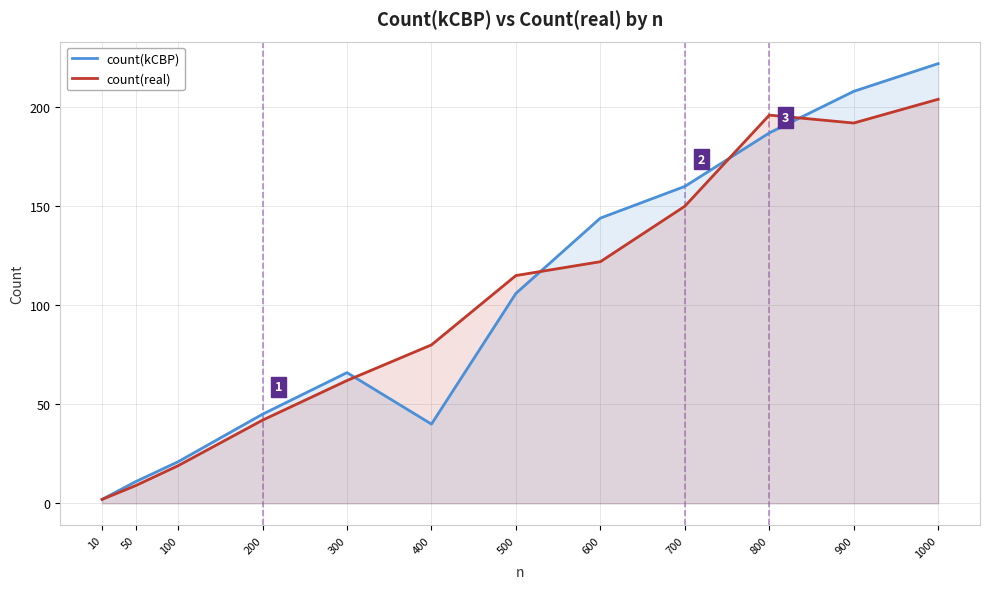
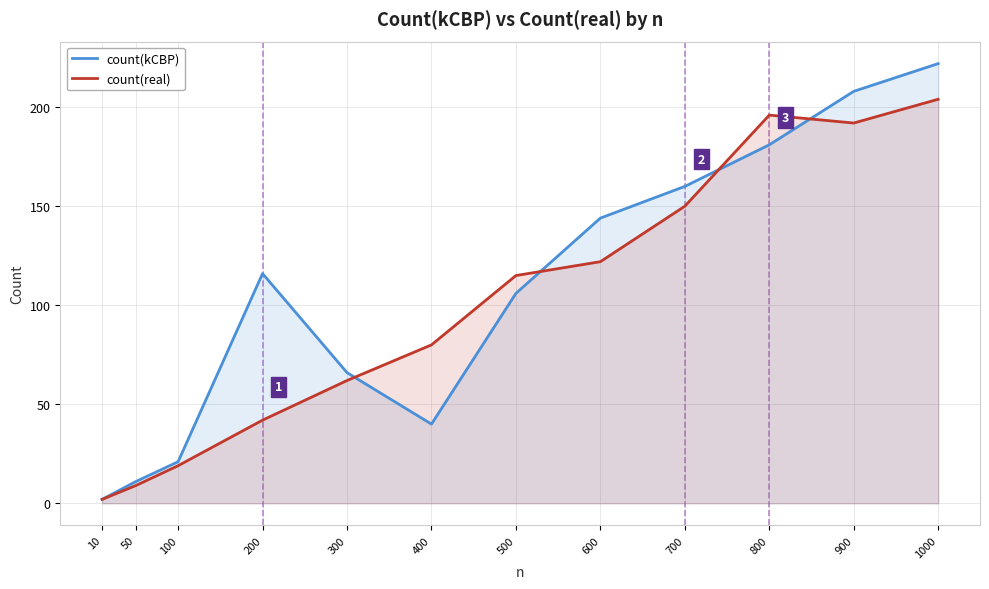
count(kCBP), 200: 45 -> 116
count(kCBP), 800: 187 -> 181
